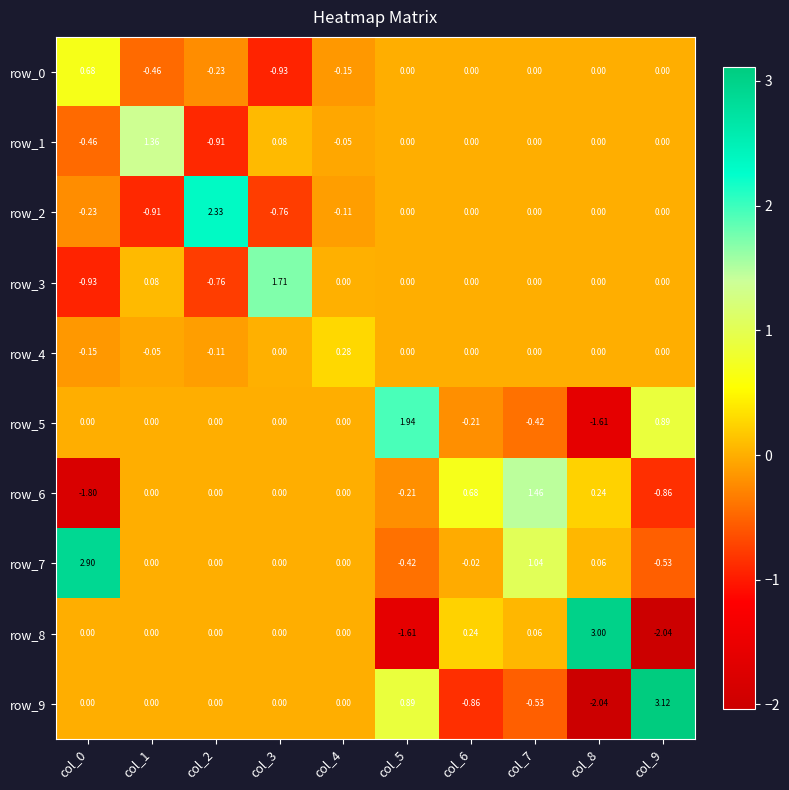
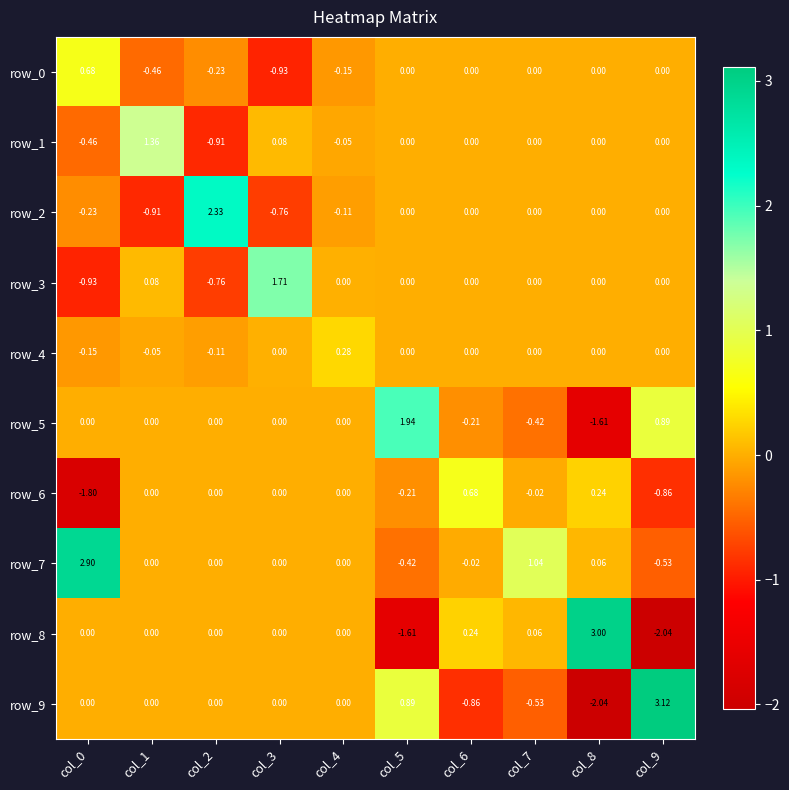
row_6, col_7: 1.46 -> -0.02
